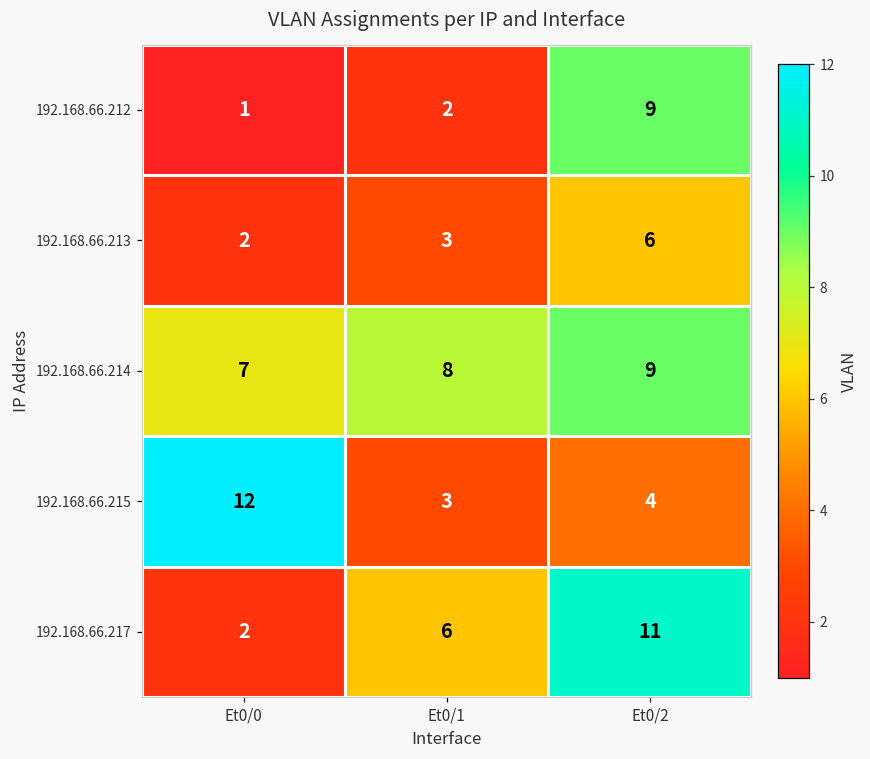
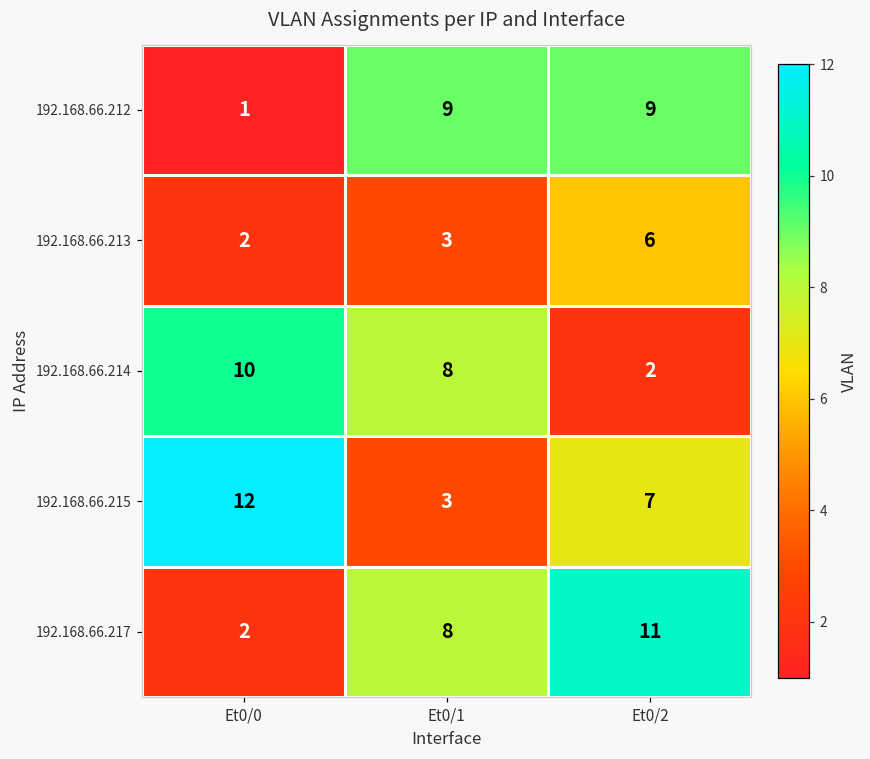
192.168.66.212, Et0/1: 2 -> 9
192.168.66.214, Et0/0: 7 -> 10
192.168.66.214, Et0/2: 9 -> 2
192.168.66.215, Et0/2: 4 -> 7
192.168.66.217, Et0/1: 6 -> 8
